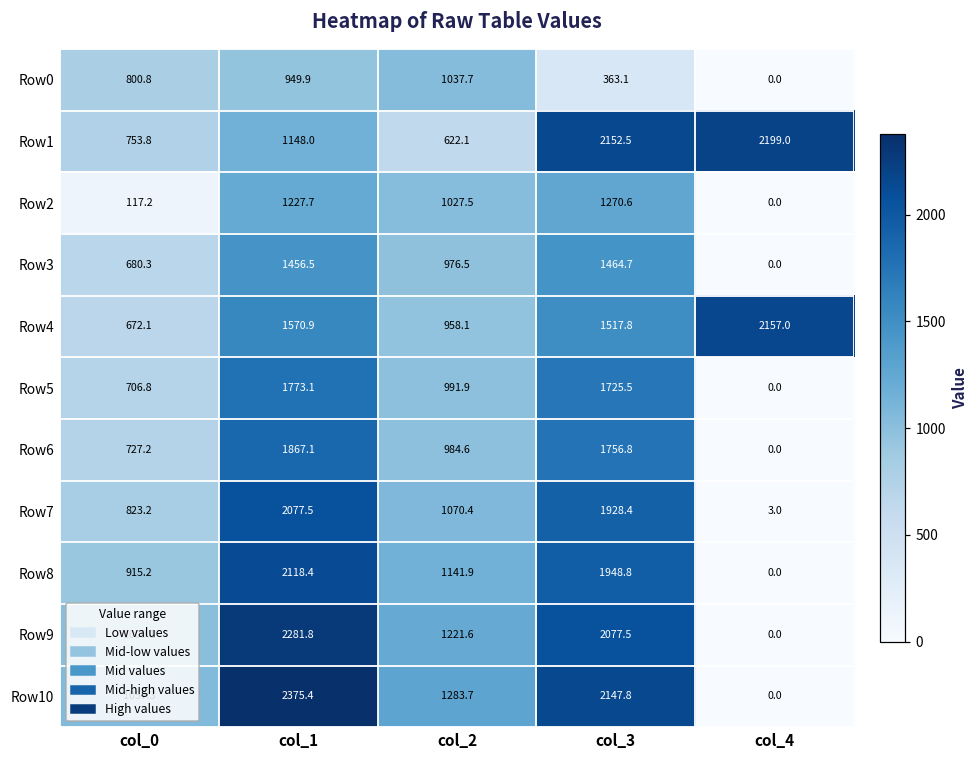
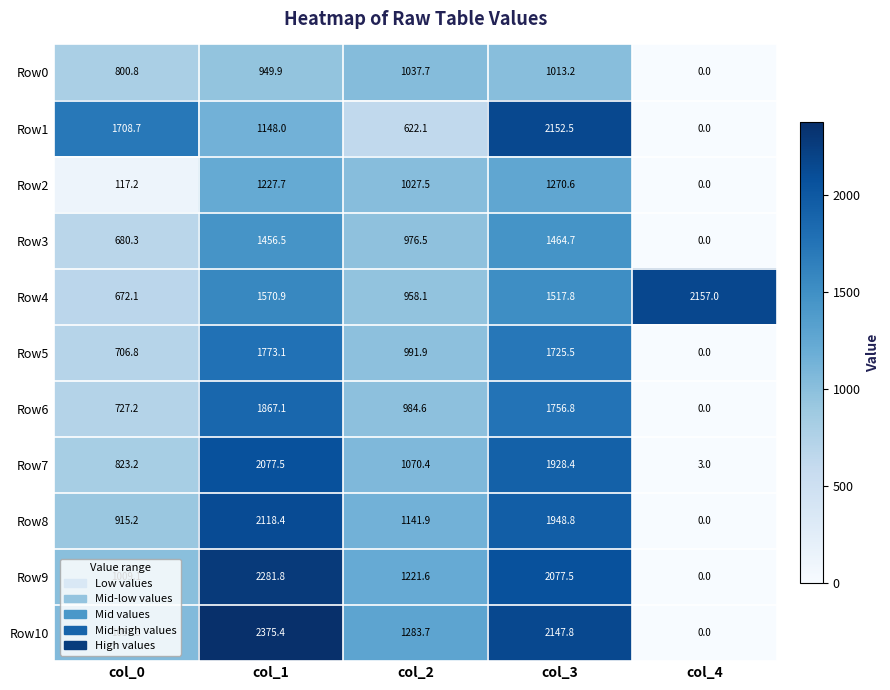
Row0, col_3: 363.1 -> 1013.2
Row1, col_0: 753.8 -> 1708.7
Row1, col_4: 2199.0 -> 0.0
